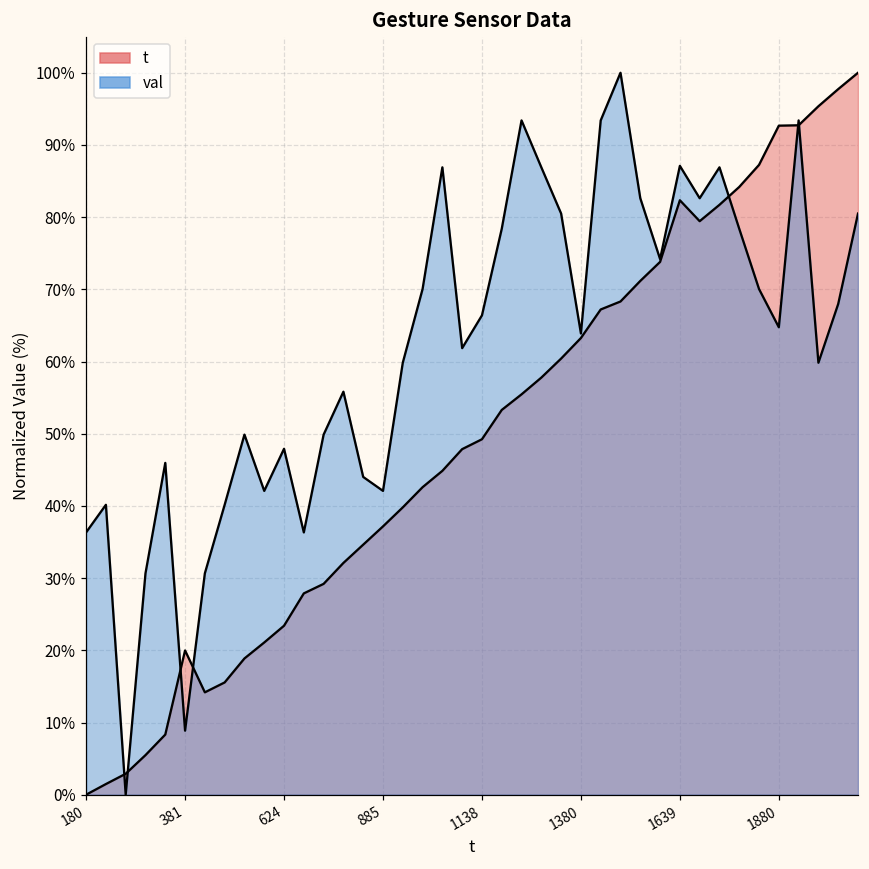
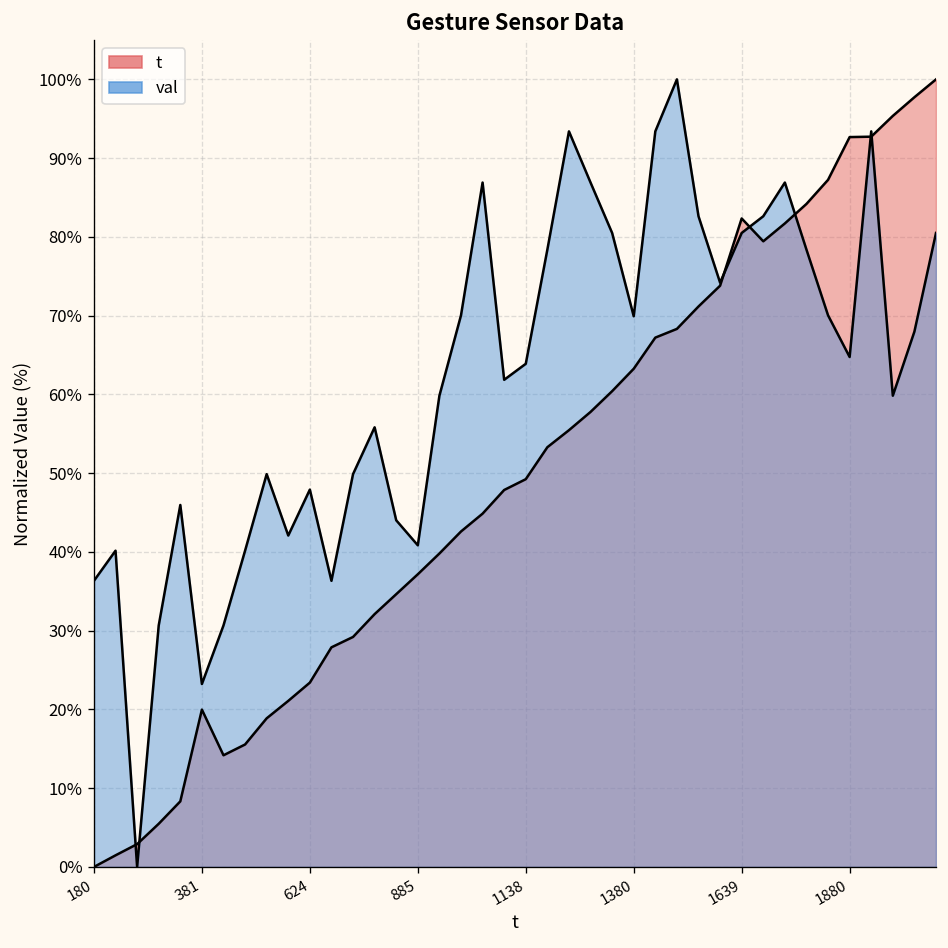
val, 381: 9% -> 23%
val, 885: 42% -> 41%
val, 1138: 66% -> 64%
val, 1380: 64% -> 70%
val, 1639: 87% -> 80%
